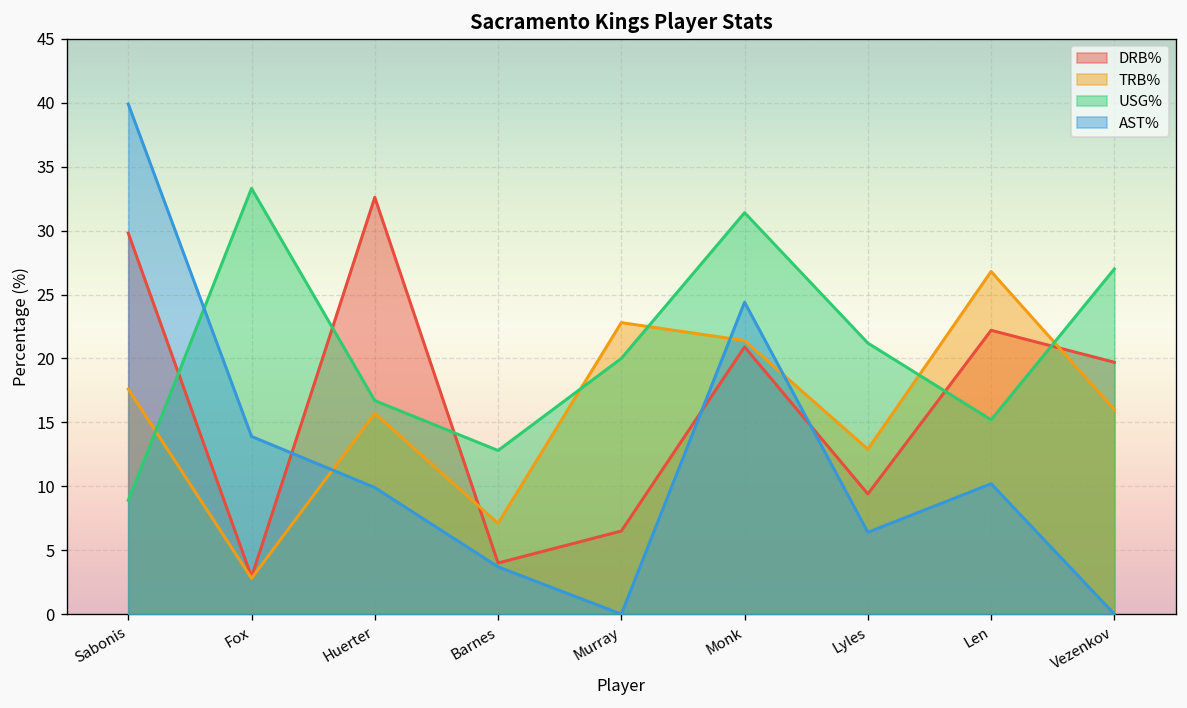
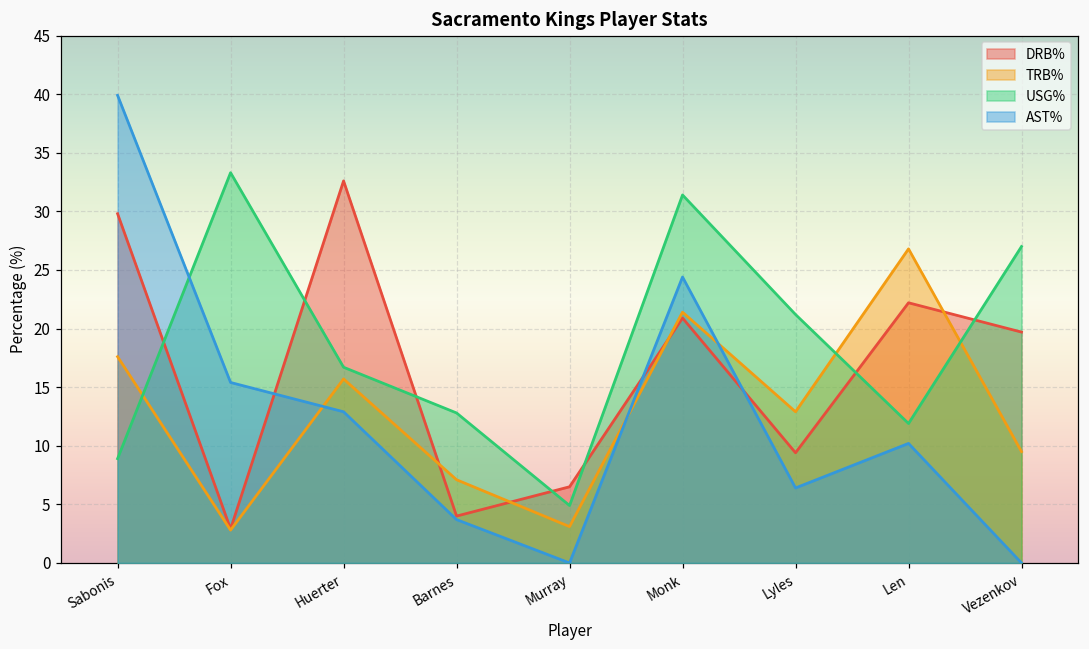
AST%, Fox: 13.9 -> 15.4
AST%, Huerter: 9.9 -> 12.9
TRB%, Murray: 22.8 -> 3.1
USG%, Murray: 20.0 -> 4.9
USG%, Len: 15.2 -> 11.9
TRB%, Vezenkov: 16.0 -> 9.5
